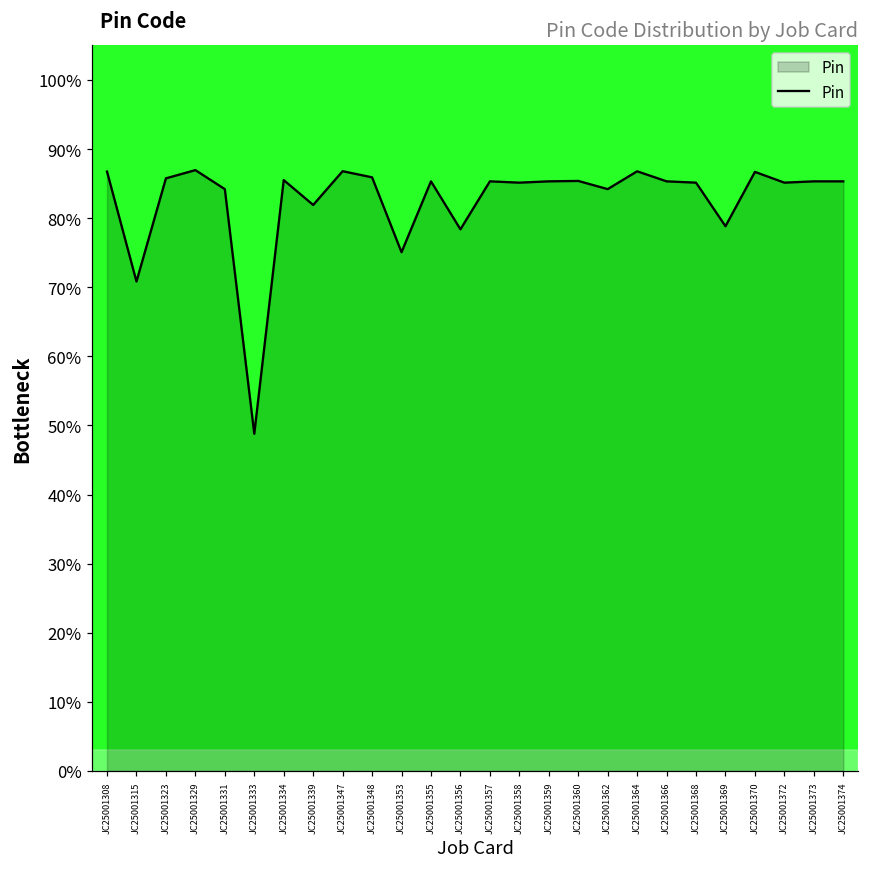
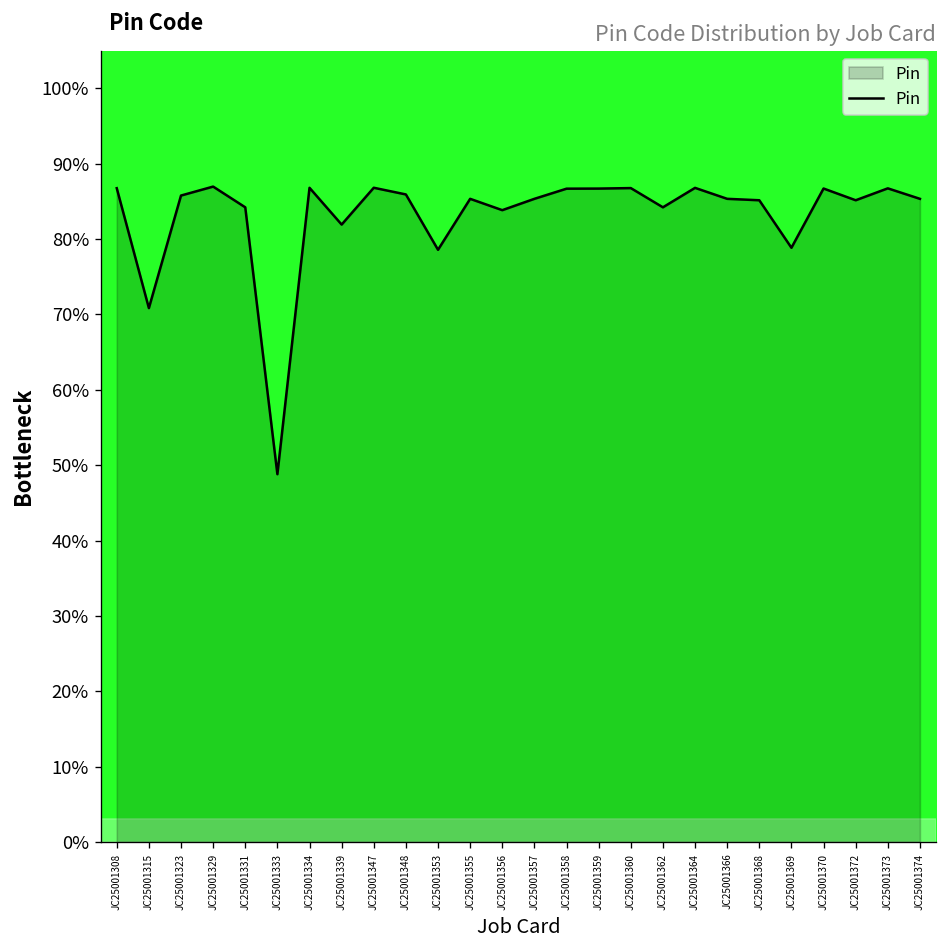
JC25001334: 86% -> 87%
JC25001353: 75% -> 79%
JC25001356: 78% -> 84%
JC25001358: 85% -> 87%
JC25001359: 85% -> 87%
JC25001360: 85% -> 87%
JC25001373: 85% -> 87%
